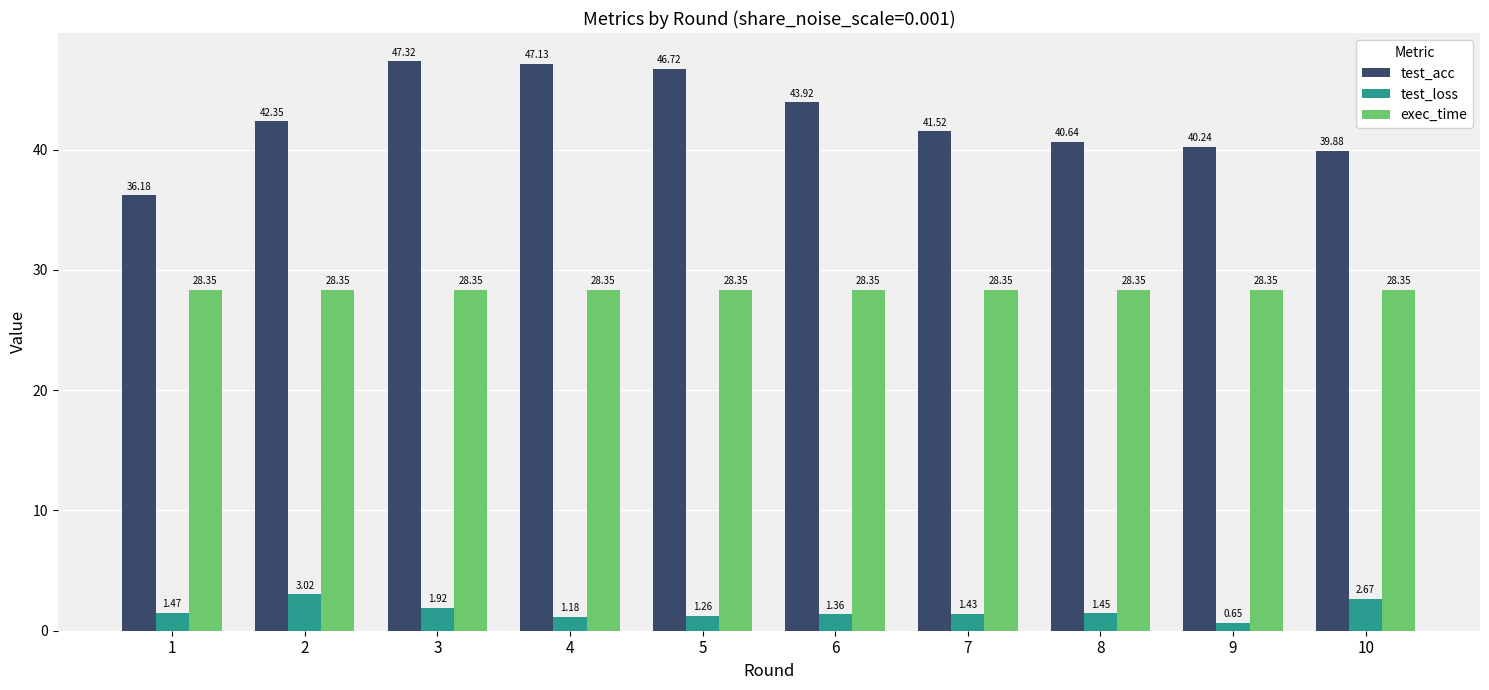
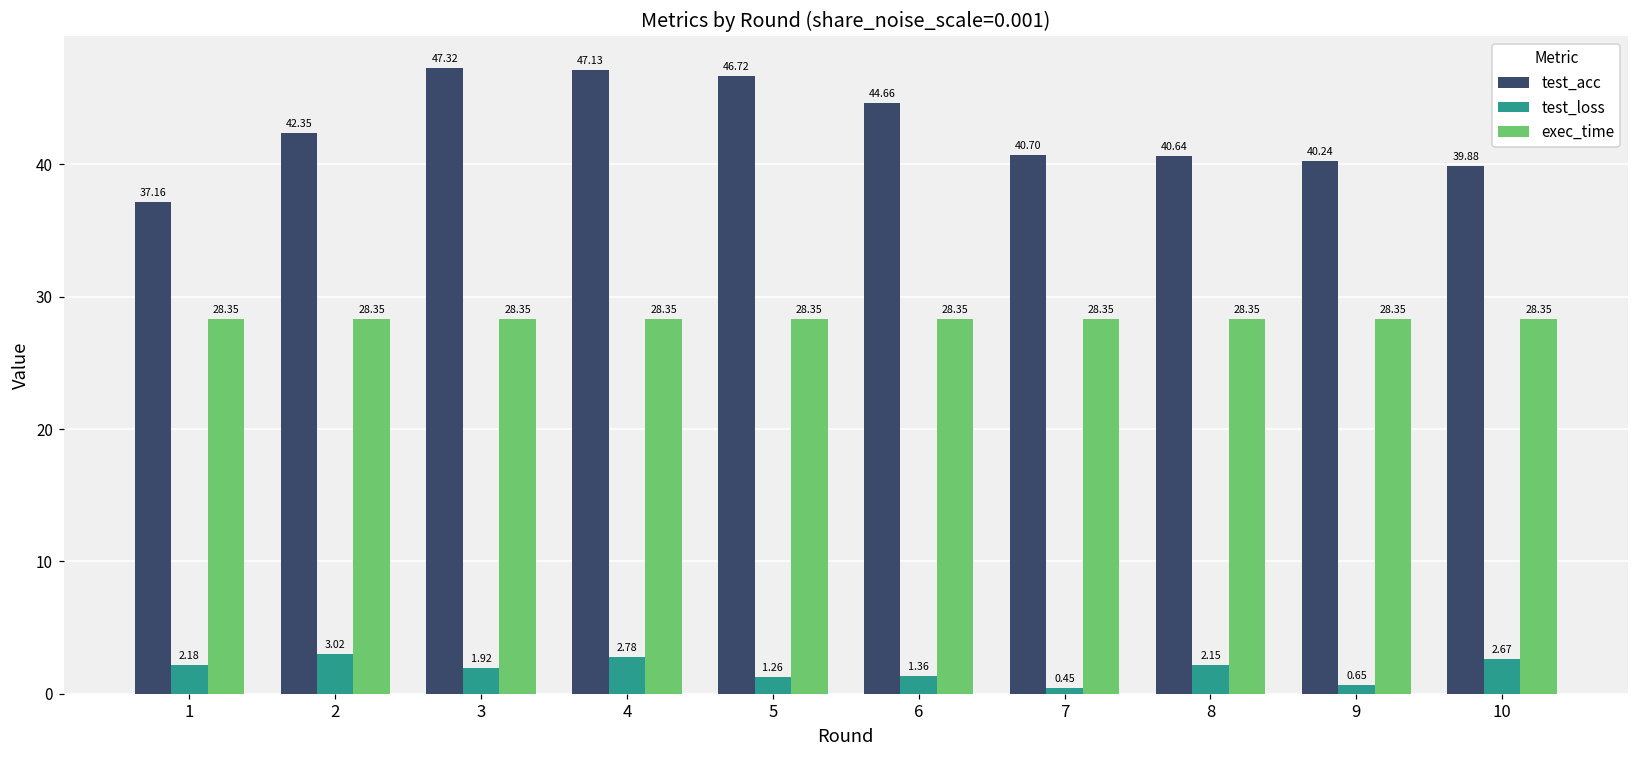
test_acc, 1: 36.18 -> 37.16
test_loss, 1: 1.47 -> 2.18
test_loss, 4: 1.18 -> 2.78
test_acc, 6: 43.92 -> 44.66
test_acc, 7: 41.52 -> 40.70
test_loss, 7: 1.43 -> 0.45
test_loss, 8: 1.45 -> 2.15
